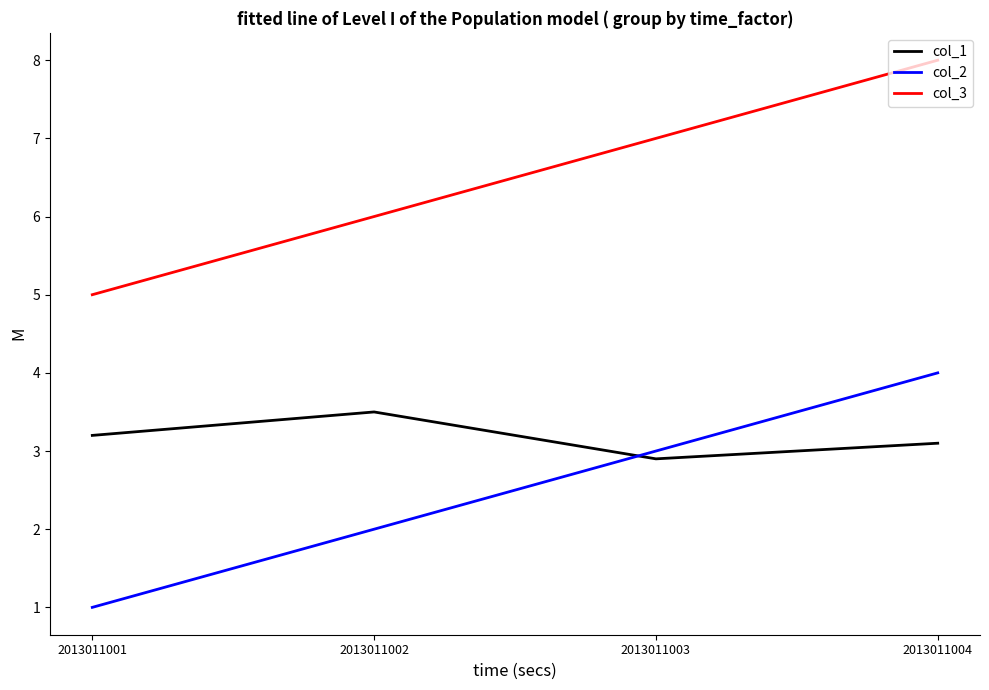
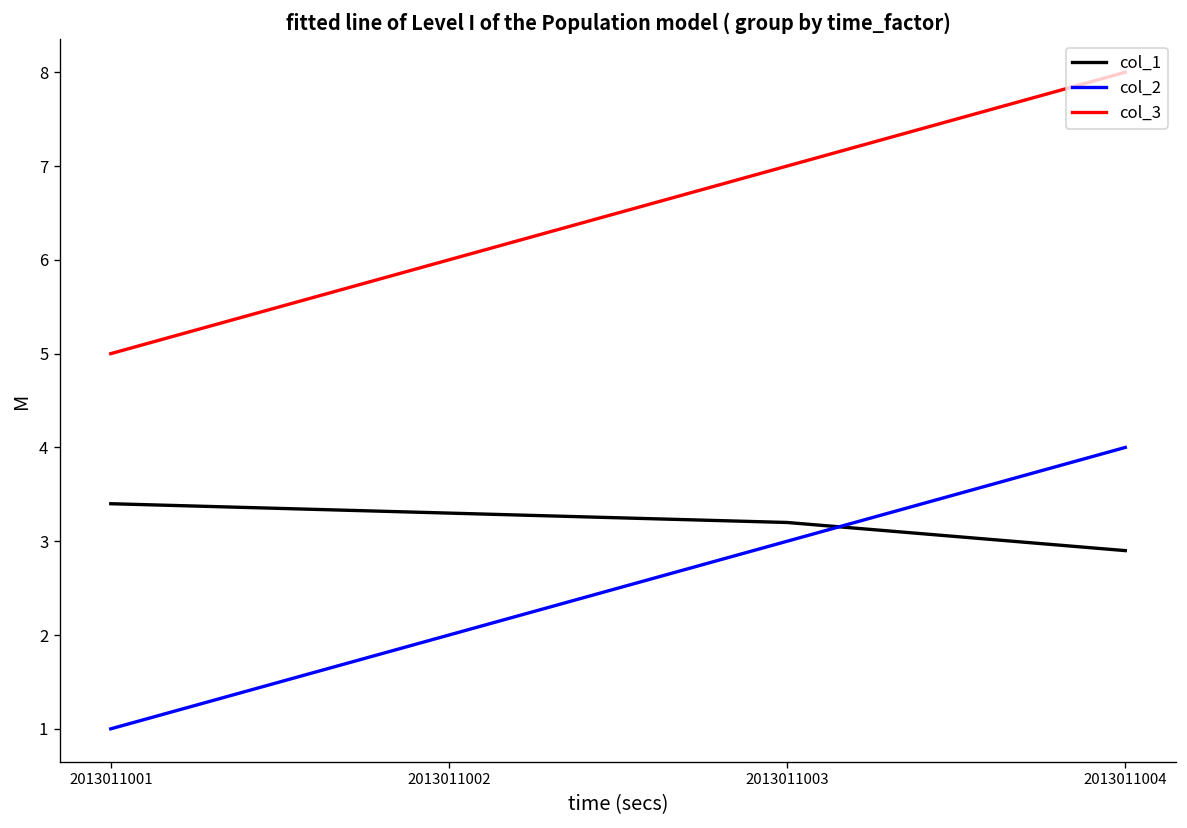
col_1, 2013011001: 3.2 -> 3.4
col_1, 2013011002: 3.5 -> 3.3
col_1, 2013011003: 2.9 -> 3.2
col_1, 2013011004: 3.1 -> 2.9
